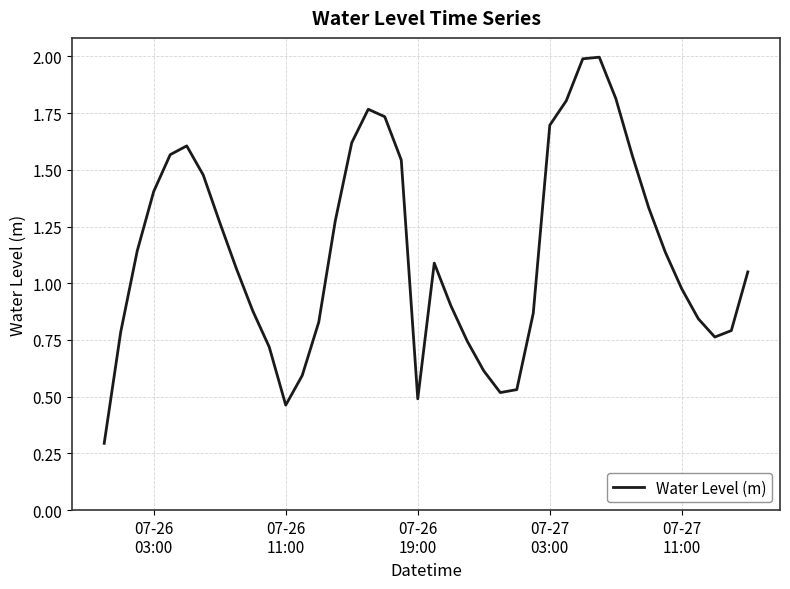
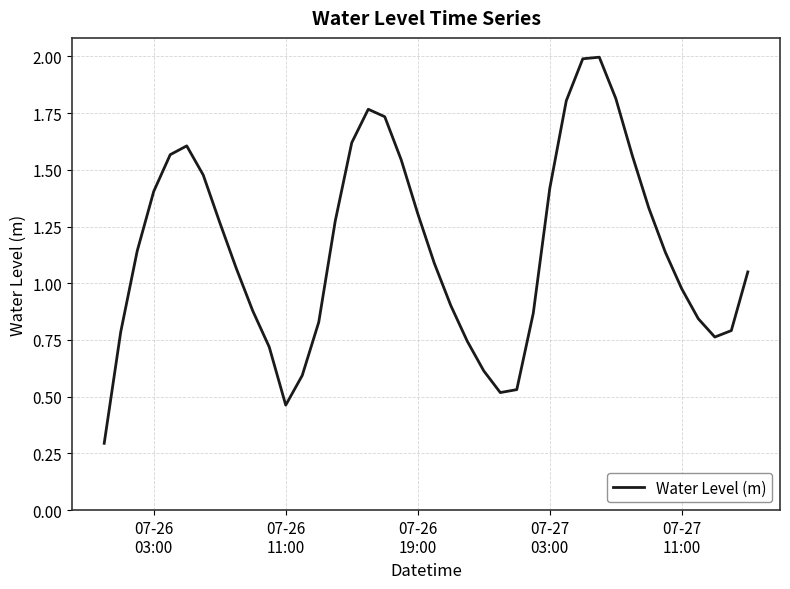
07-26 19:00: 0.49 -> 1.31
07-27 03:00: 1.70 -> 1.42
